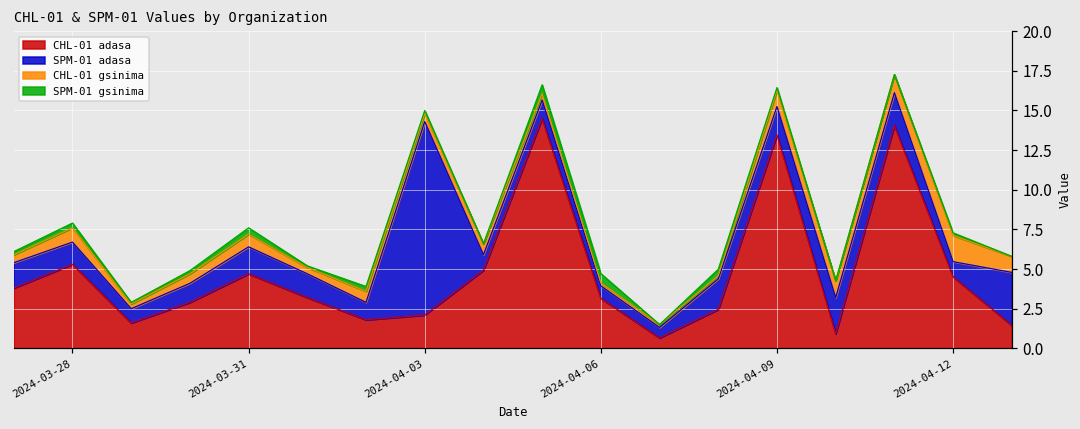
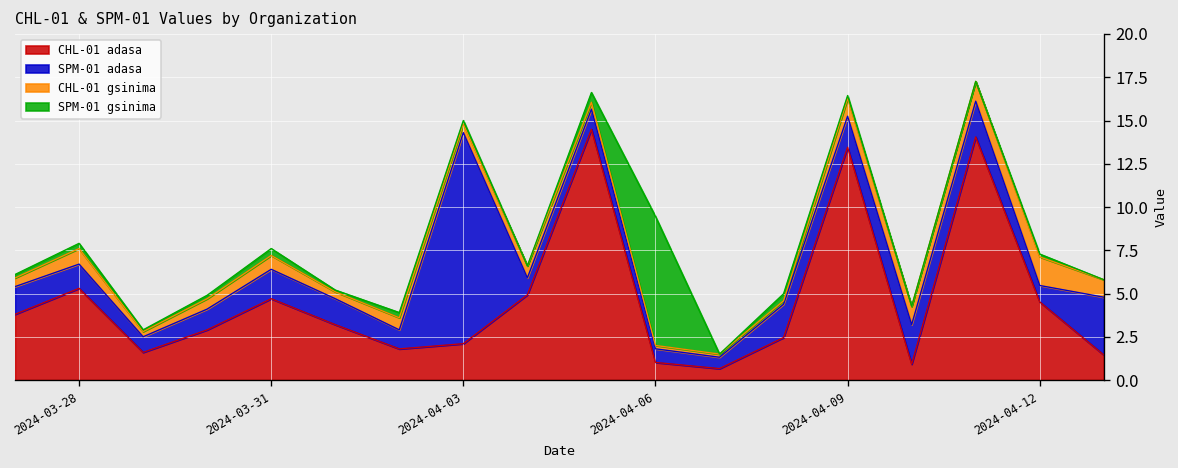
CHL-01 adasa, 2024-04-06: 3.2 -> 1.0
SPM-01 gsinima, 2024-04-06: 0.6 -> 7.5
